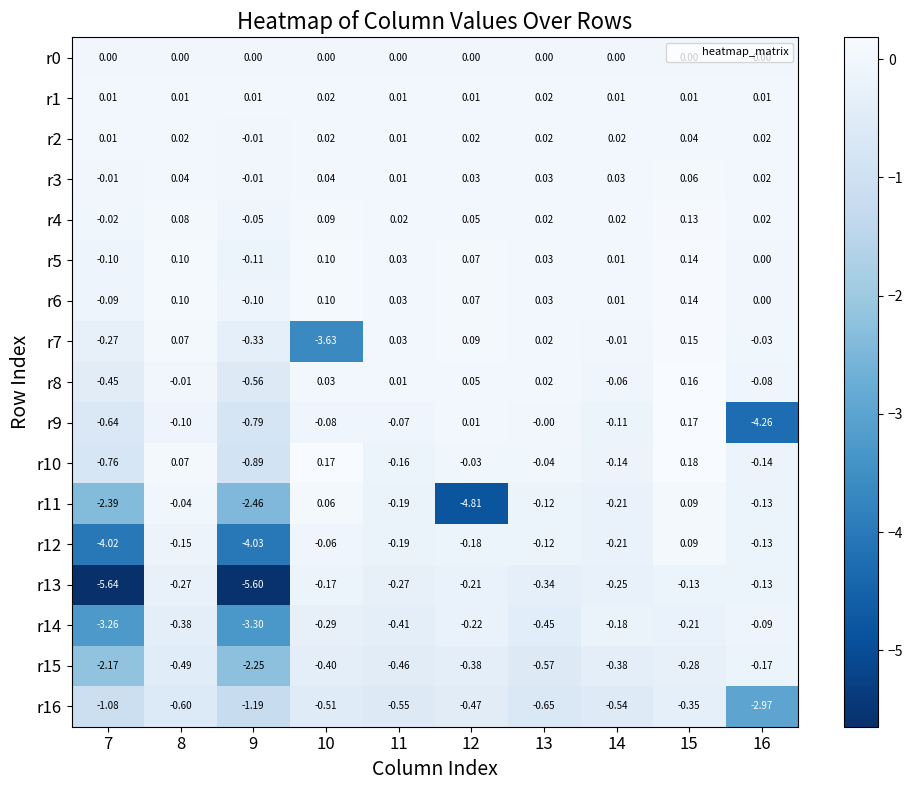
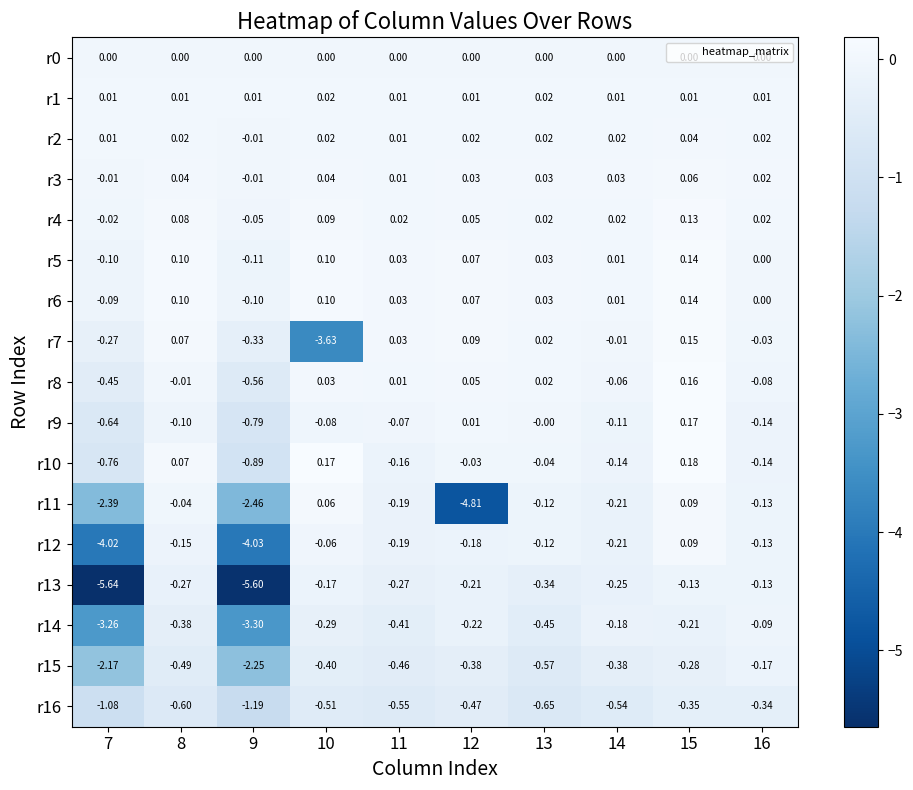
r9, 16: -4.26 -> -0.14
r16, 16: -2.97 -> -0.34
